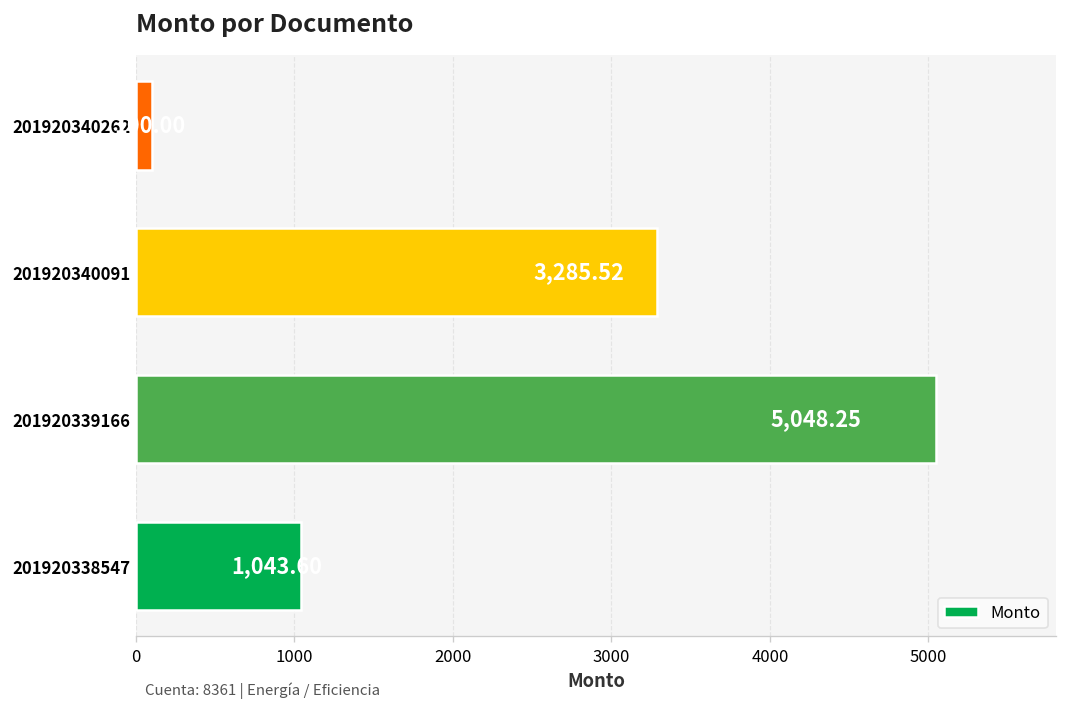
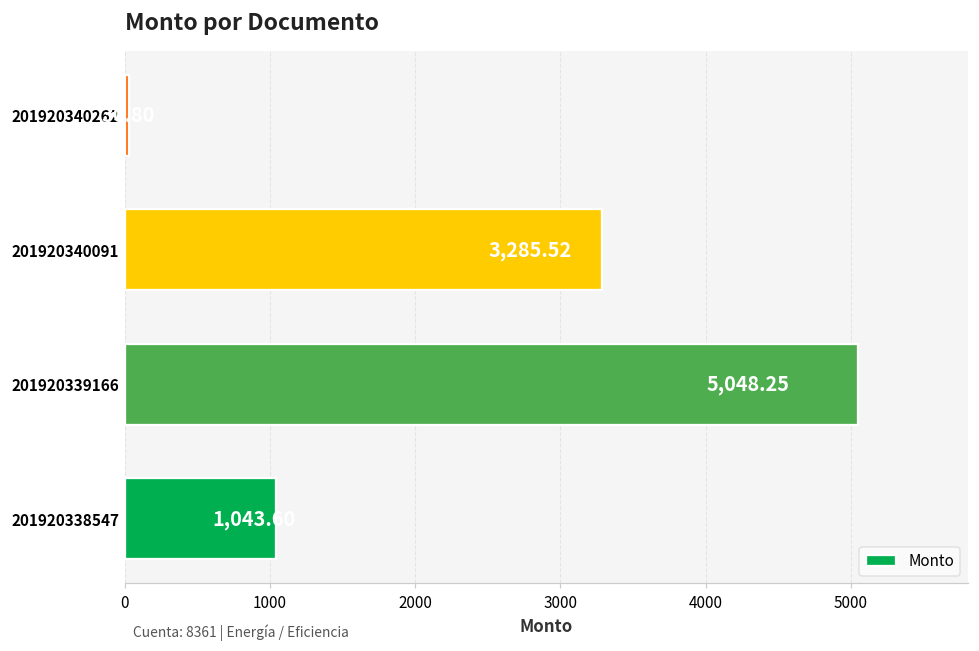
201920340262: 100 -> 30
